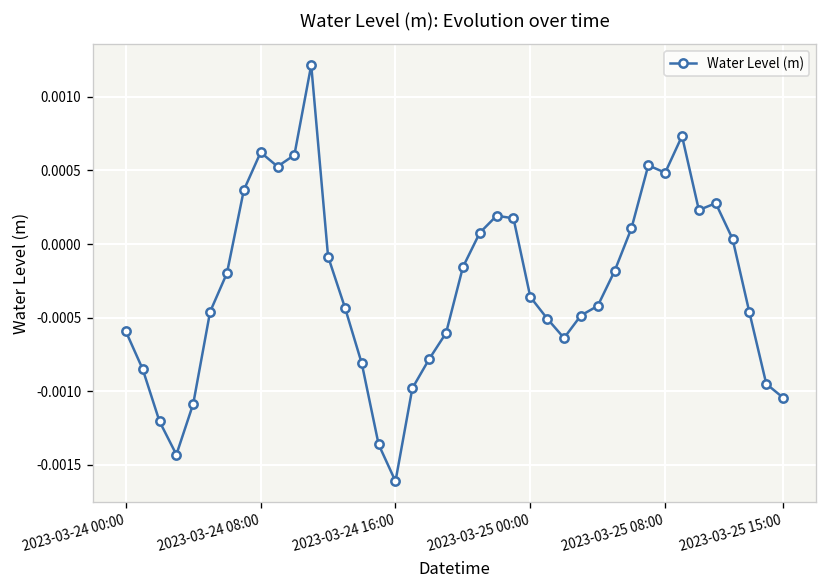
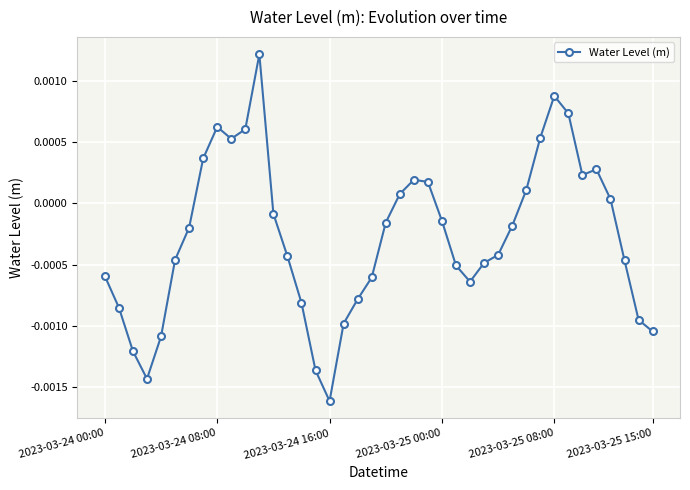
2023-03-25 00:00: -0.00036 -> -0.00014
2023-03-25 08:00: 0.00048 -> 0.00088
